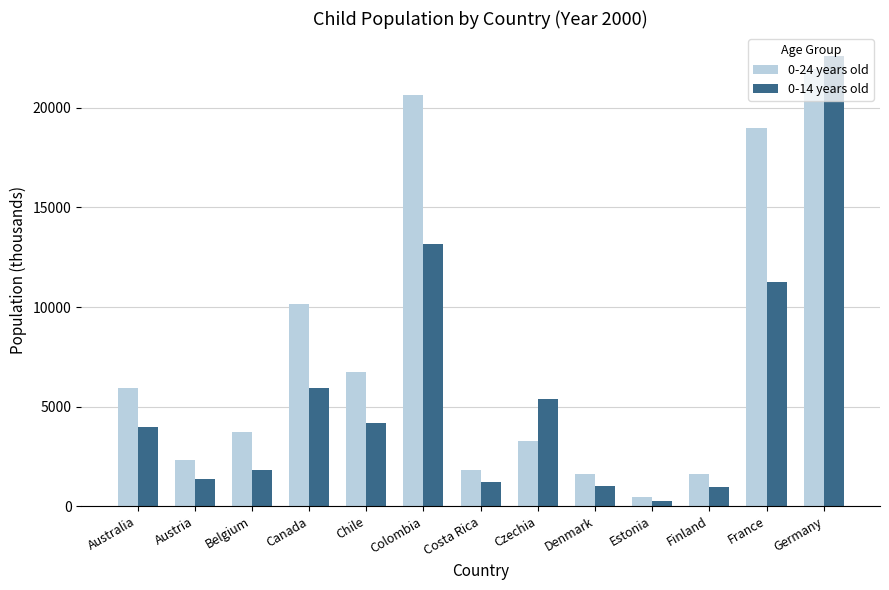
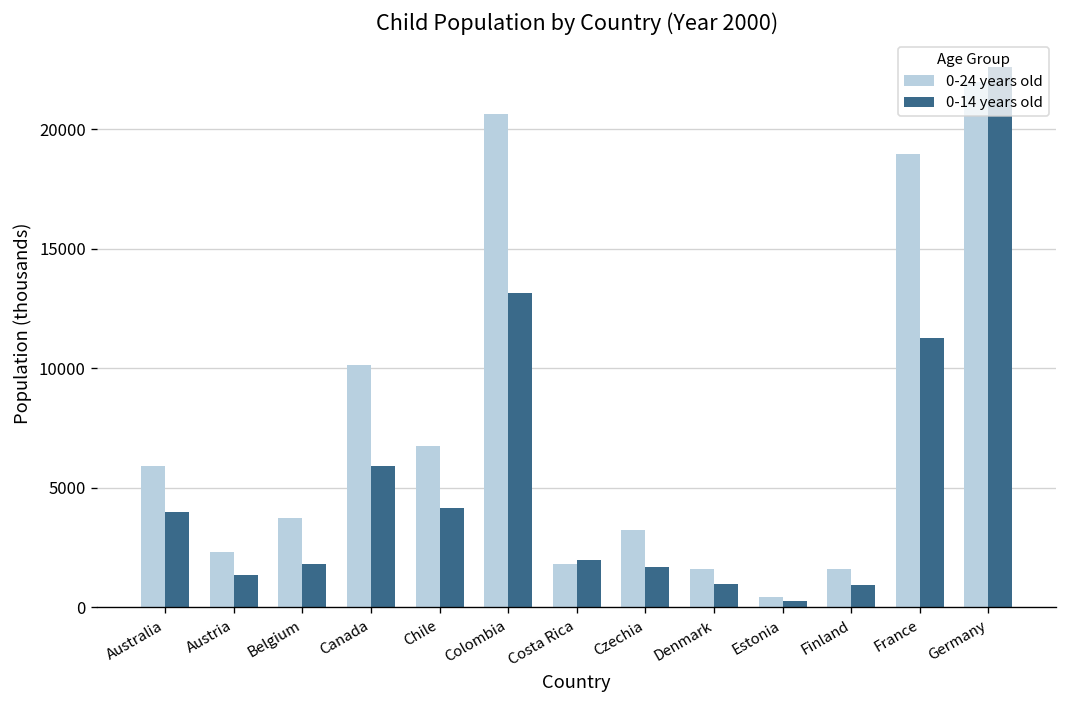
0-14 years old, Costa Rica: 1200 -> 2000
0-14 years old, Czechia: 5400 -> 1700
